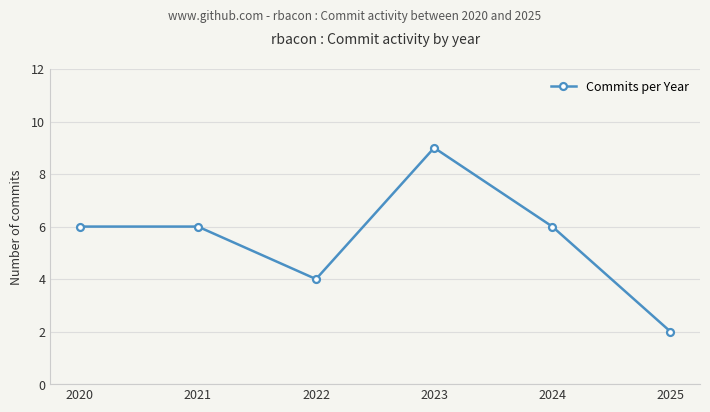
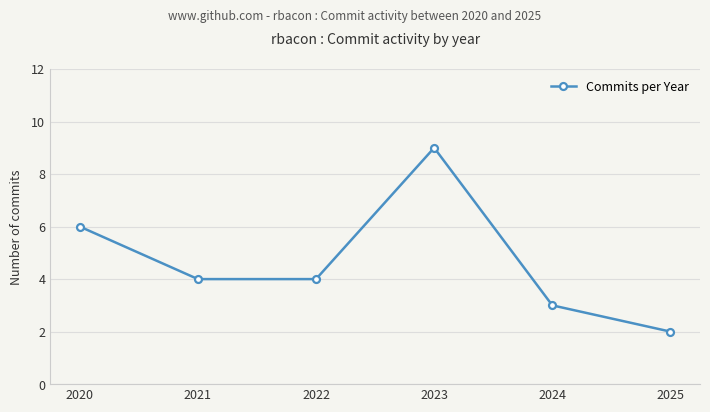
2021: 6 -> 4
2024: 6 -> 3
